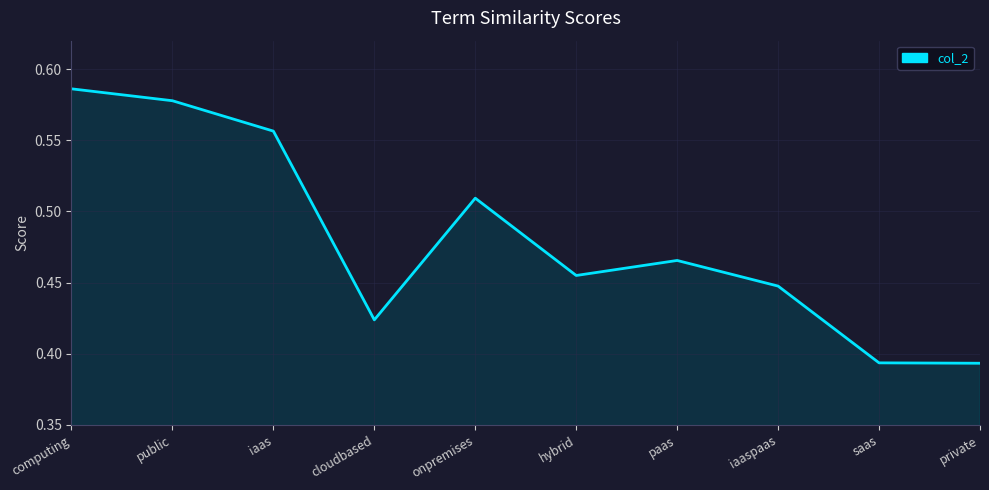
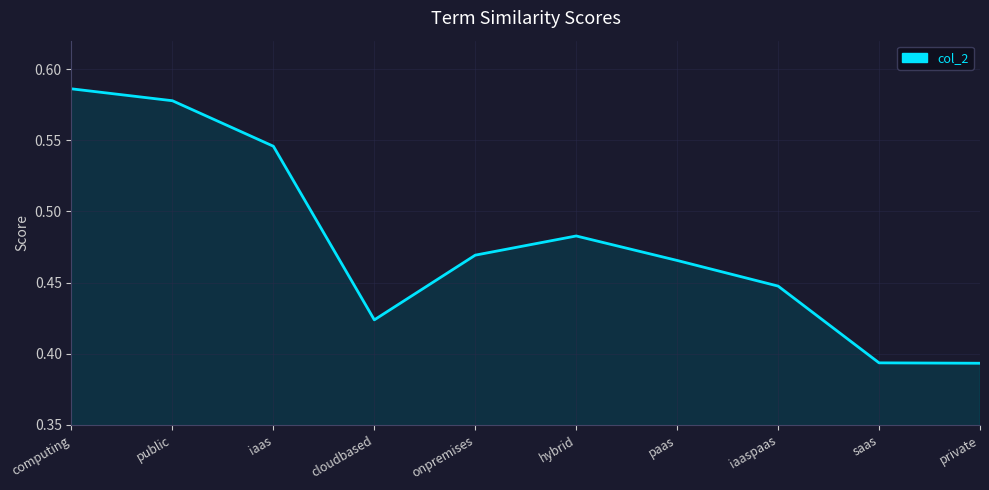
iaas: 0.556 -> 0.546
onpremises: 0.509 -> 0.469
hybrid: 0.455 -> 0.483
